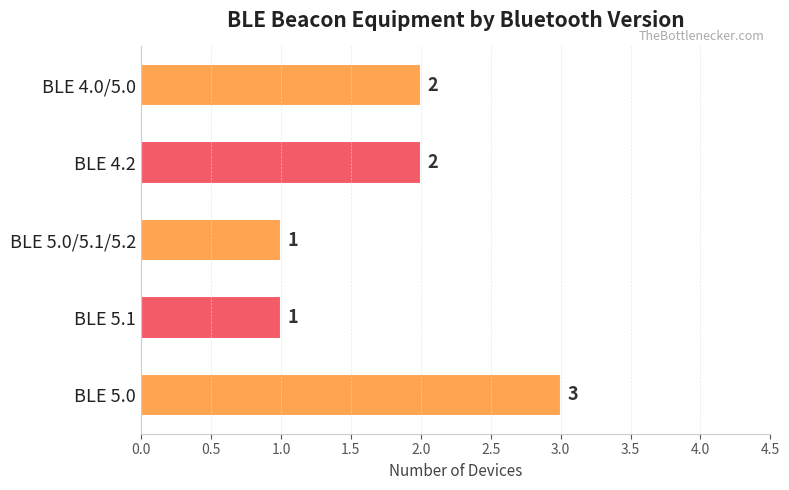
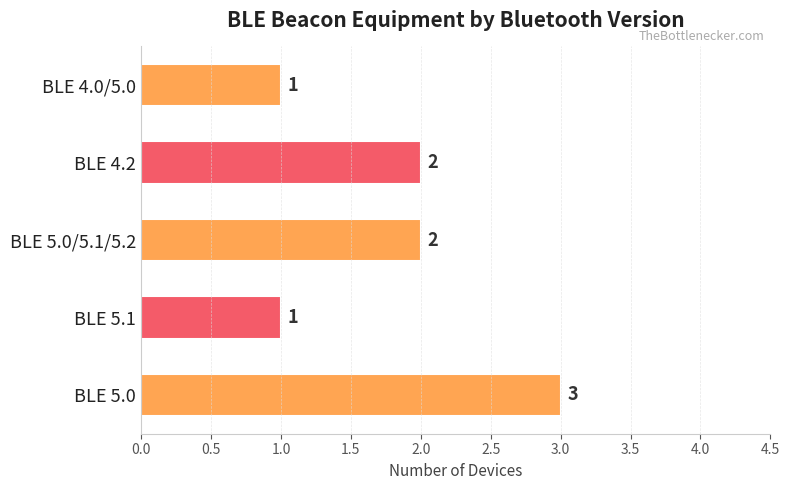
BLE 4.0/5.0: 2 -> 1
BLE 5.0/5.1/5.2: 1 -> 2
